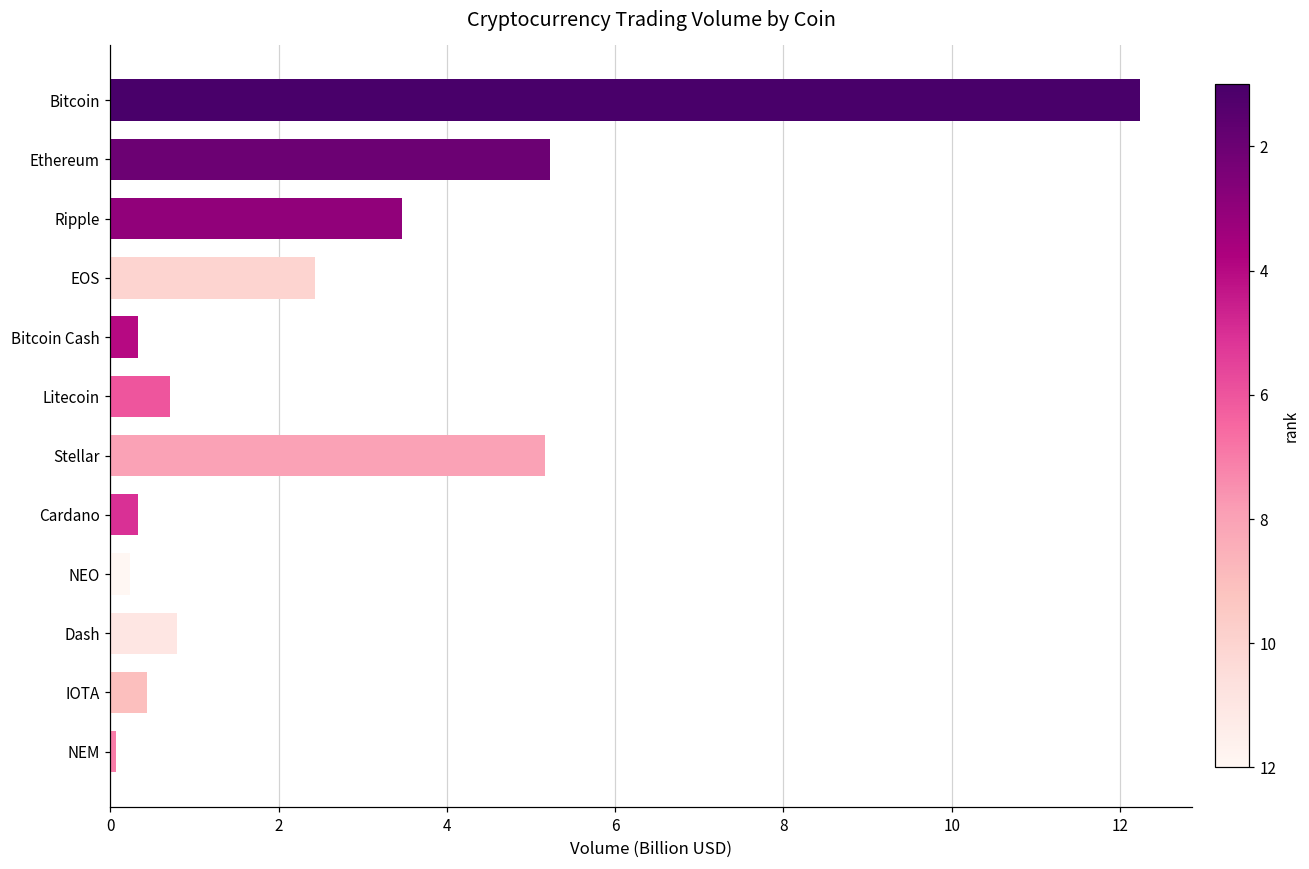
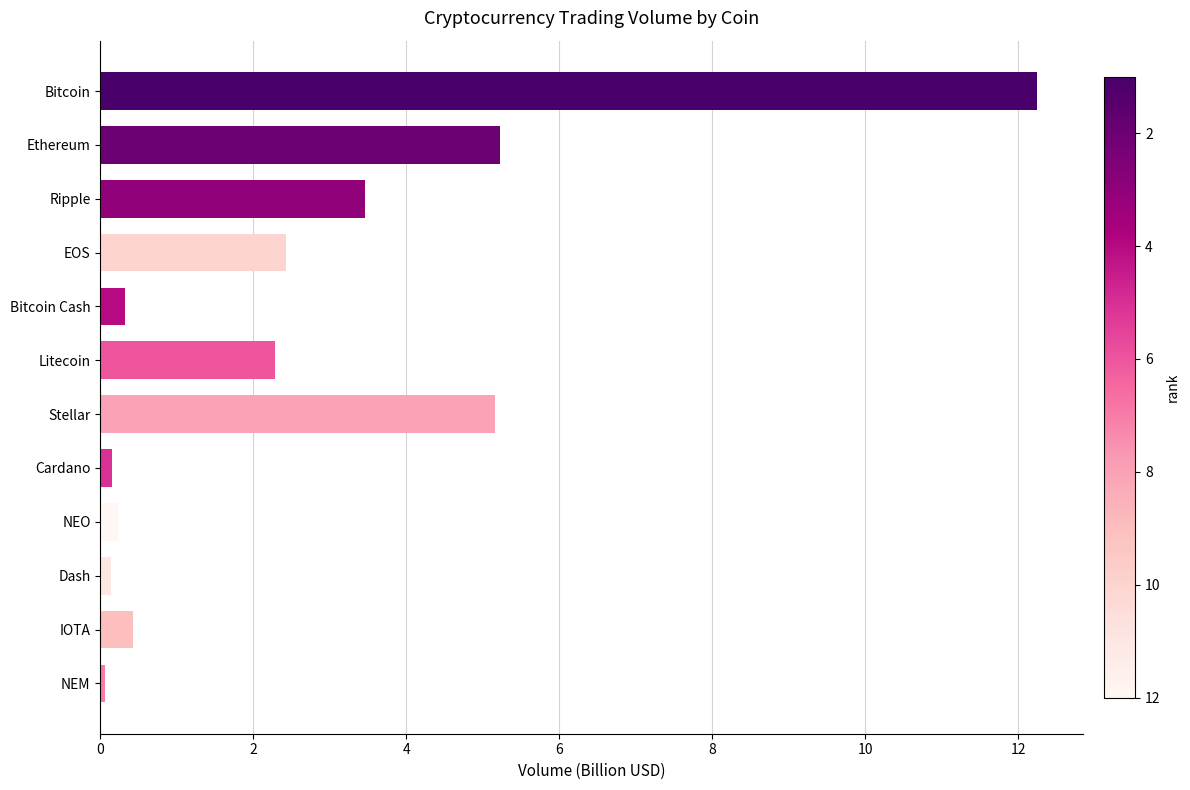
Litecoin: 0.7 -> 2.3
Cardano: 0.3 -> 0.2
Dash: 0.8 -> 0.1
